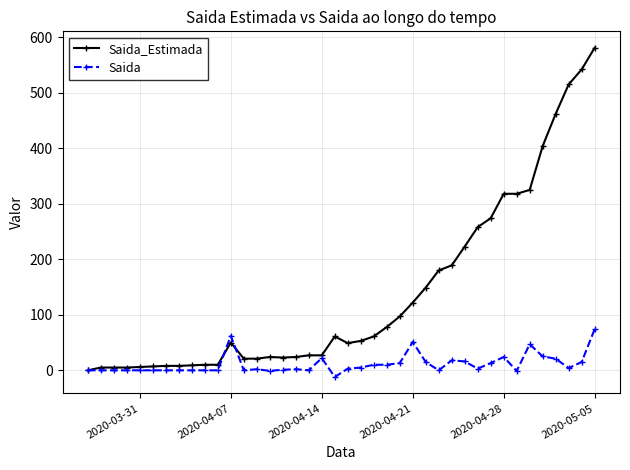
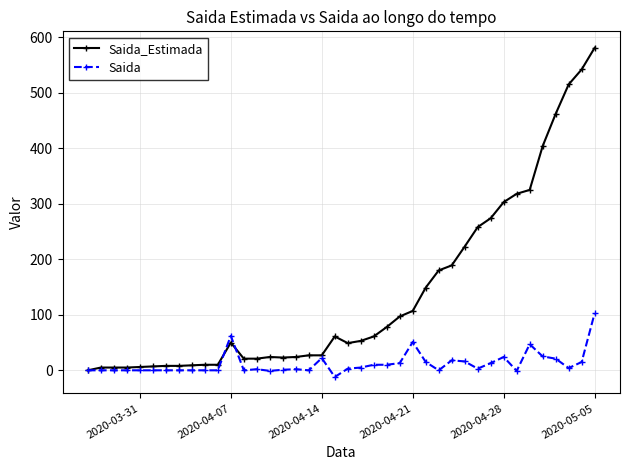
Saida_Estimada, 2020-04-21: 120 -> 110
Saida_Estimada, 2020-04-28: 320 -> 300
Saida, 2020-05-05: 70 -> 100
